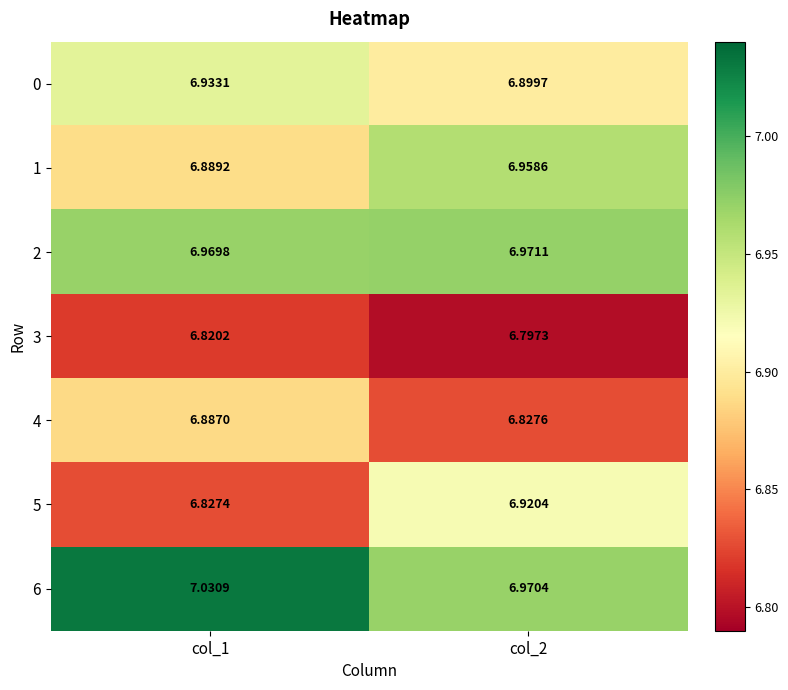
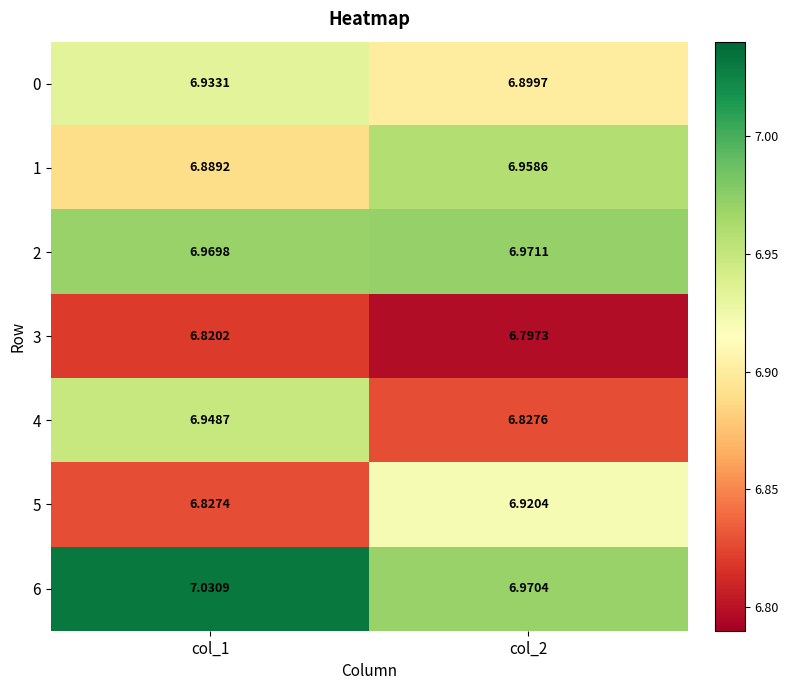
4, col_1: 6.8870 -> 6.9487
